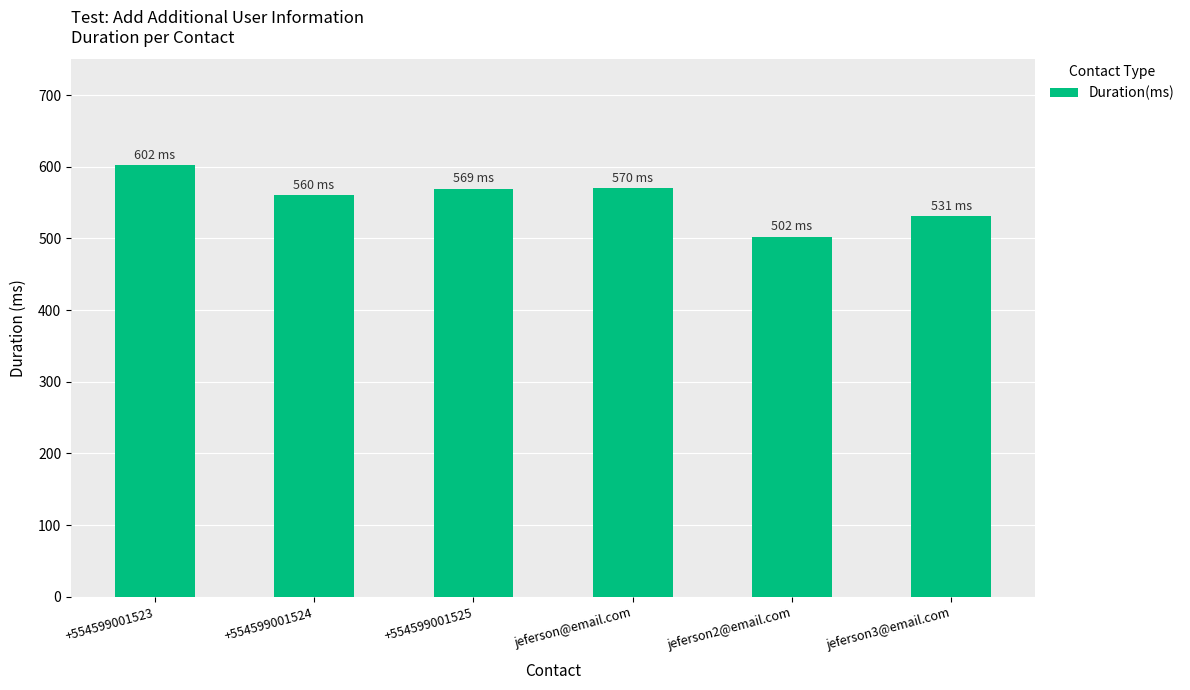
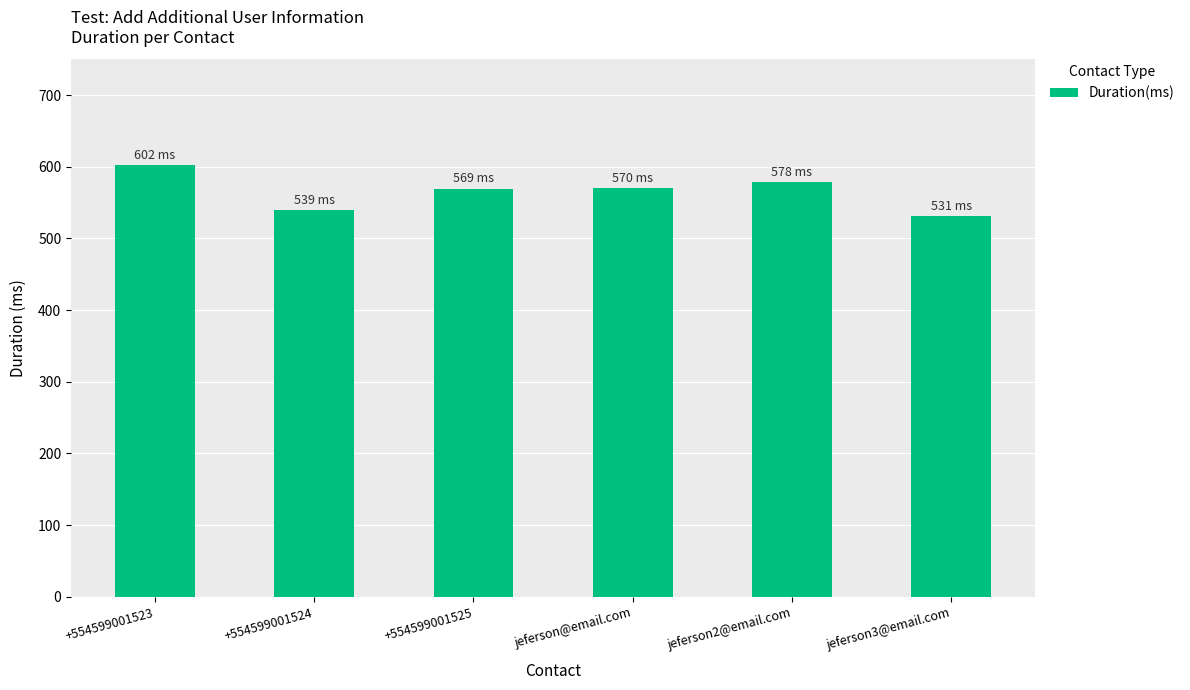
+554599001524: 560 -> 539
jeferson2@email.com: 502 -> 578
